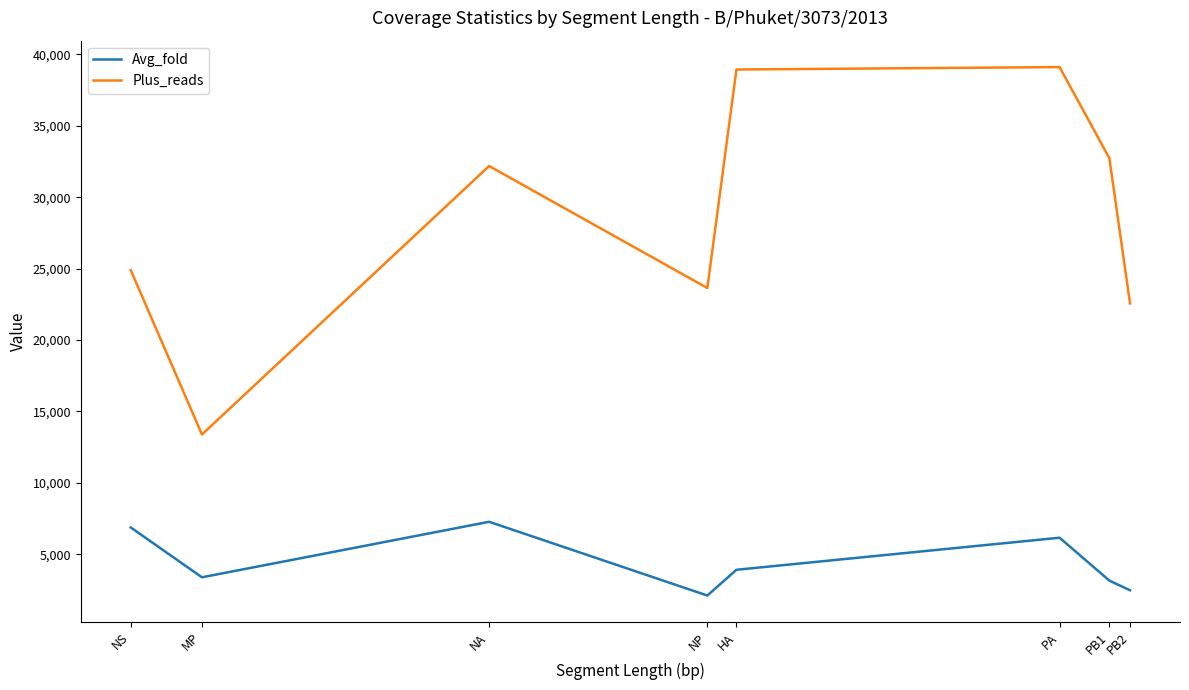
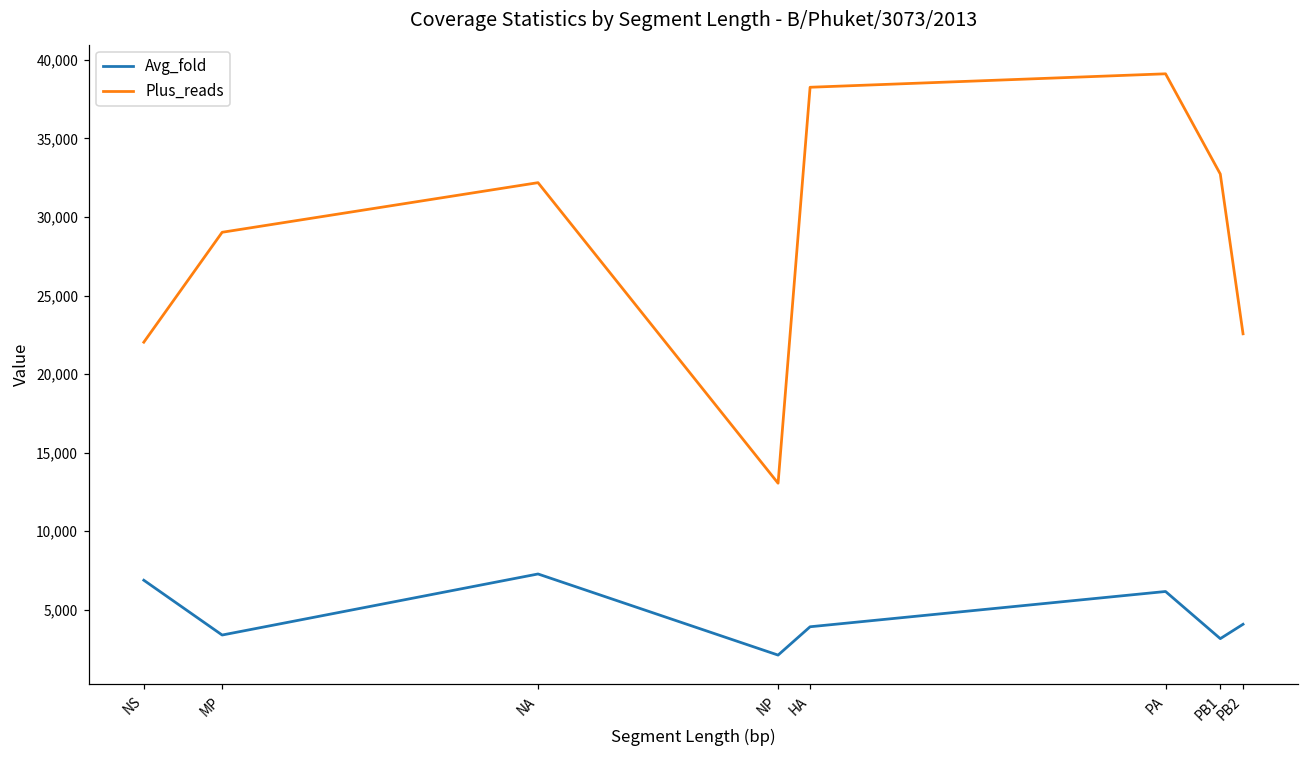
Plus_reads, NS: 24,900 -> 22,000
Plus_reads, MP: 13,400 -> 29,000
Plus_reads, NP: 23,600 -> 13,000
Plus_reads, HA: 38,900 -> 38,300
Avg_fold, PB2: 2,500 -> 4,100
